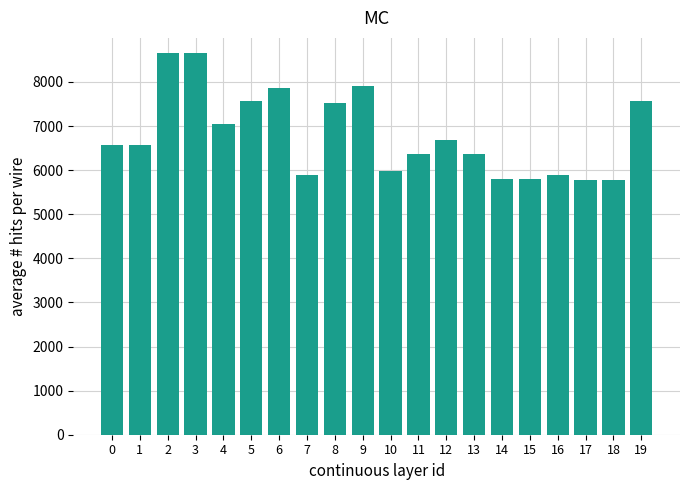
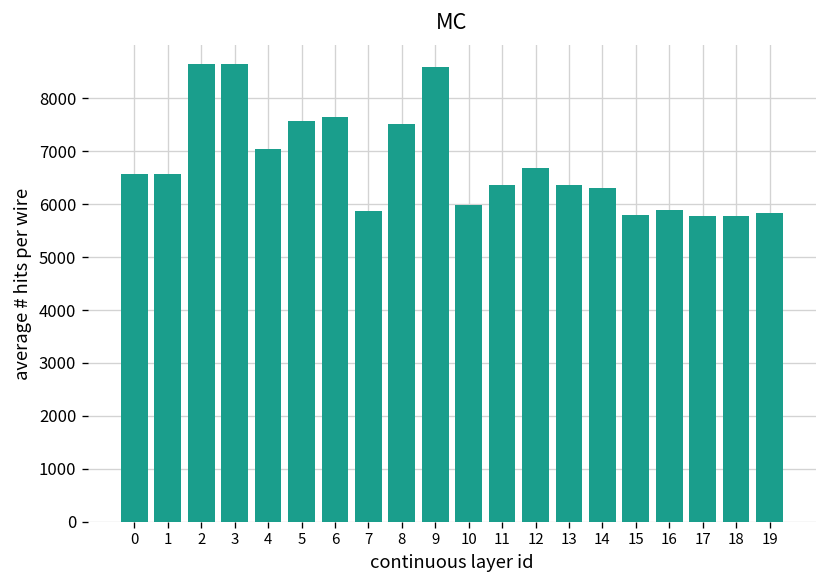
6: 7900 -> 7700
9: 7900 -> 8600
14: 5800 -> 6300
19: 7600 -> 5800
